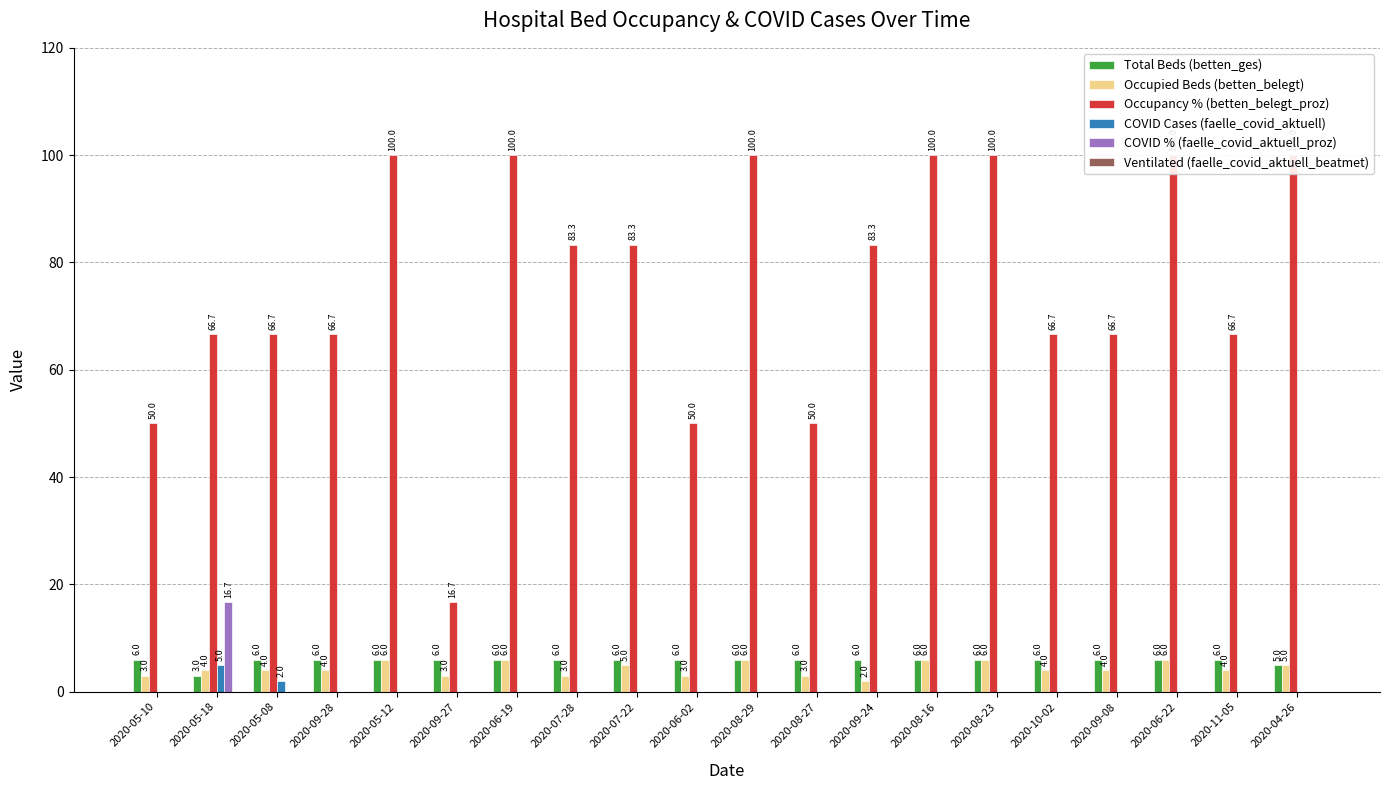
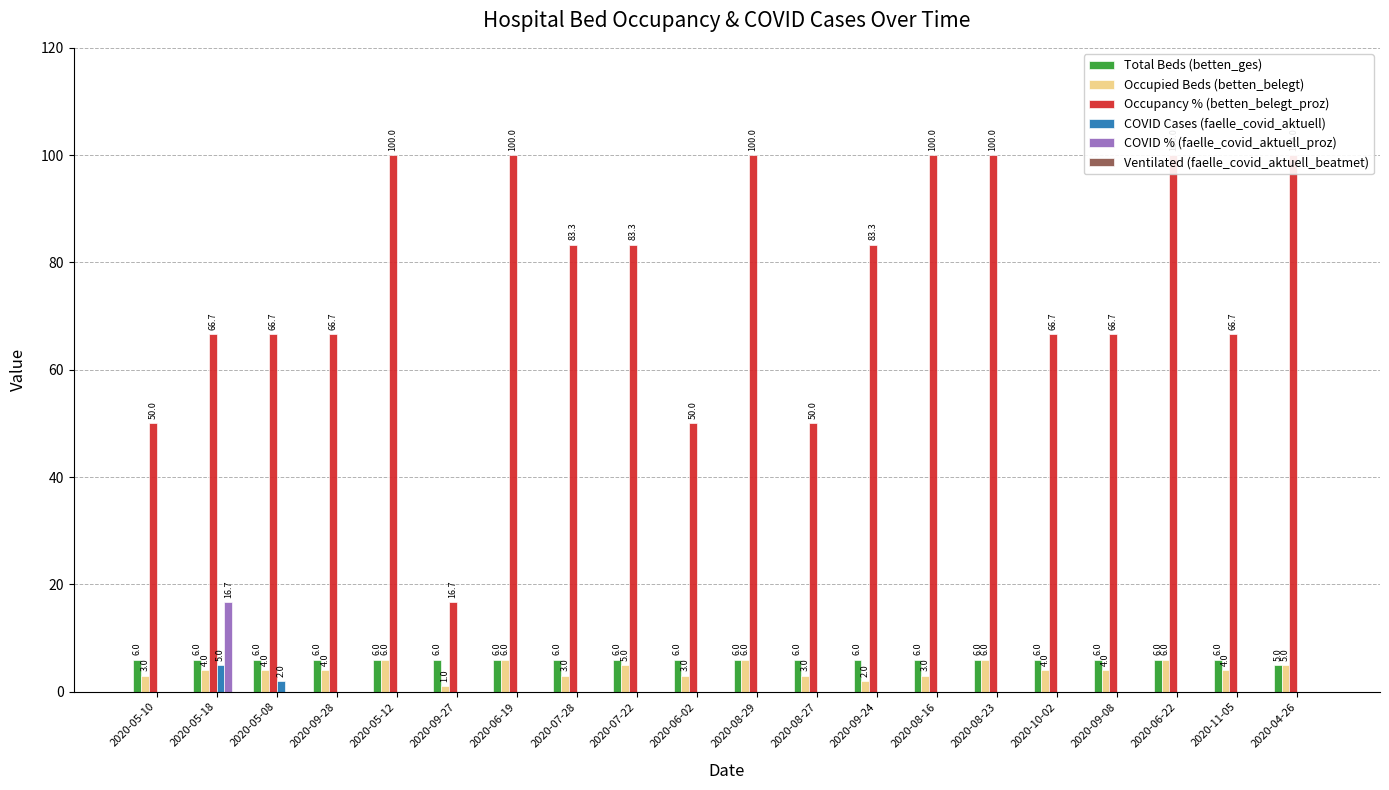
Total Beds (betten_ges), 2020-05-18: 3.0 -> 6.0
Occupied Beds (betten_belegt), 2020-09-27: 3.0 -> 1.0
Occupied Beds (betten_belegt), 2020-08-16: 6.0 -> 3.0
